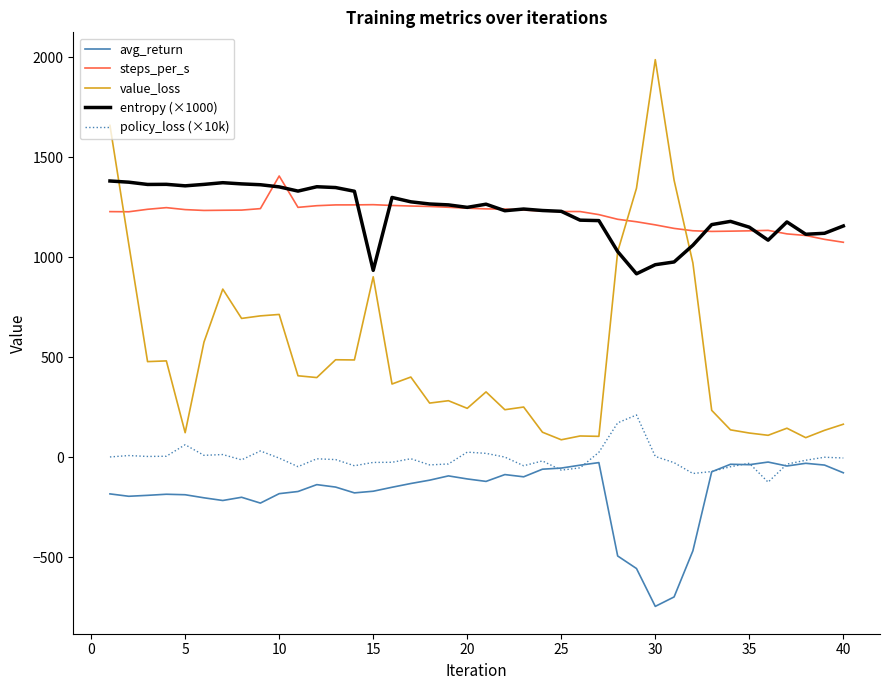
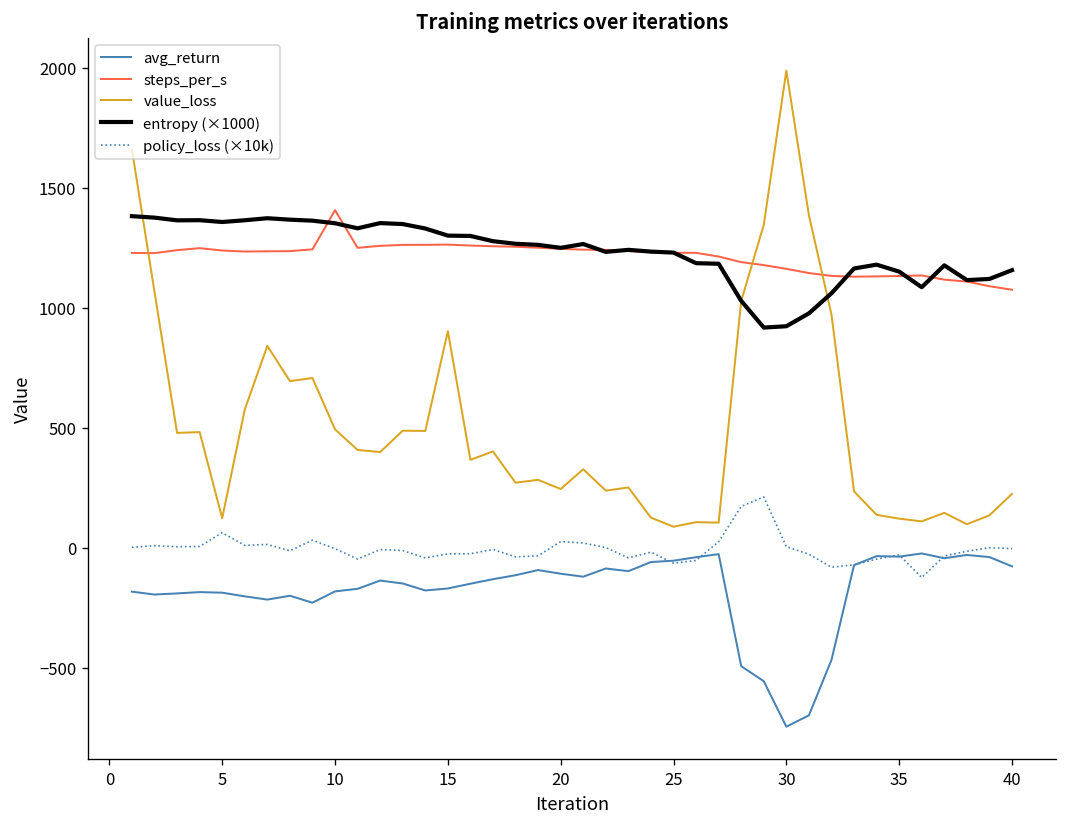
value_loss, 10: 710 -> 490
entropy (×1000), 15: 930 -> 1300
entropy (×1000), 30: 960 -> 920
value_loss, 40: 170 -> 220
